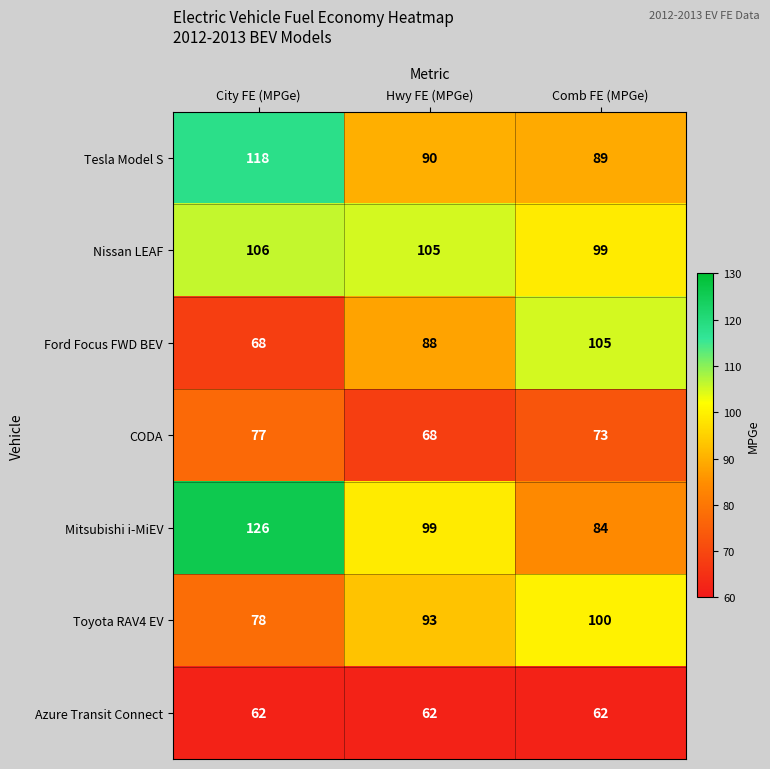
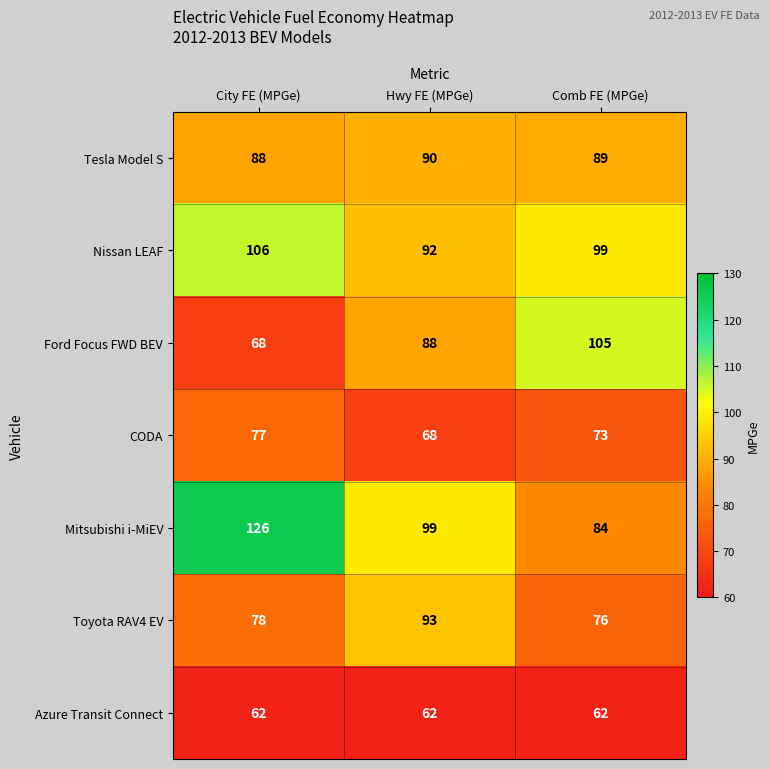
Tesla Model S, City FE (MPGe): 118 -> 88
Nissan LEAF, Hwy FE (MPGe): 105 -> 92
Toyota RAV4 EV, Comb FE (MPGe): 100 -> 76
